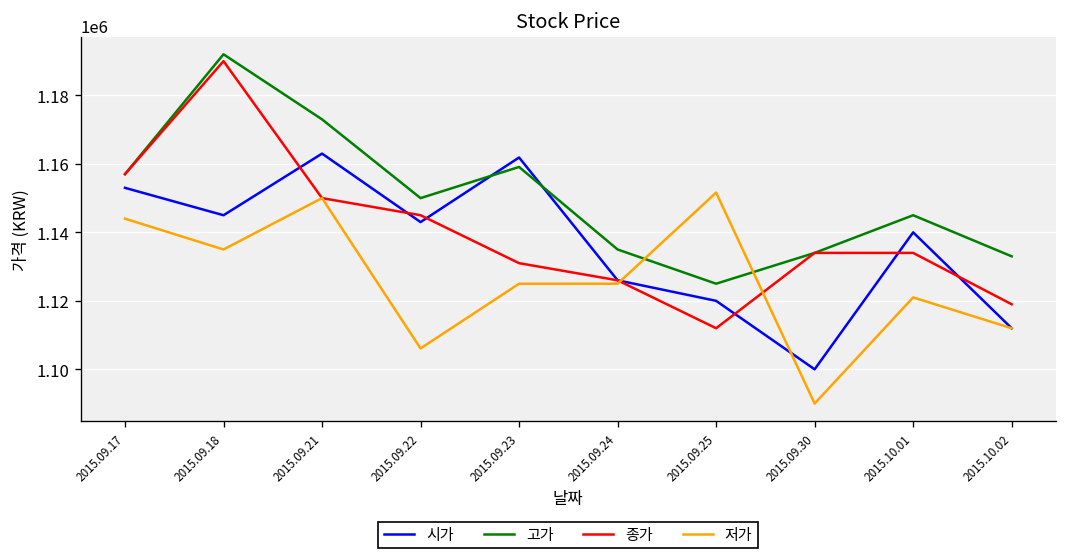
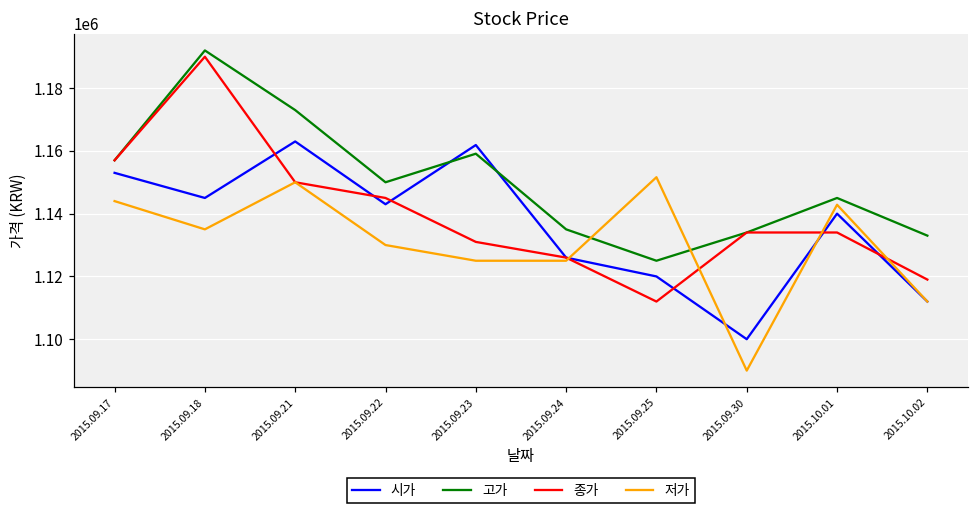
저가, 2015.09.22: 1106000 -> 1130000
저가, 2015.10.01: 1121000 -> 1143000
